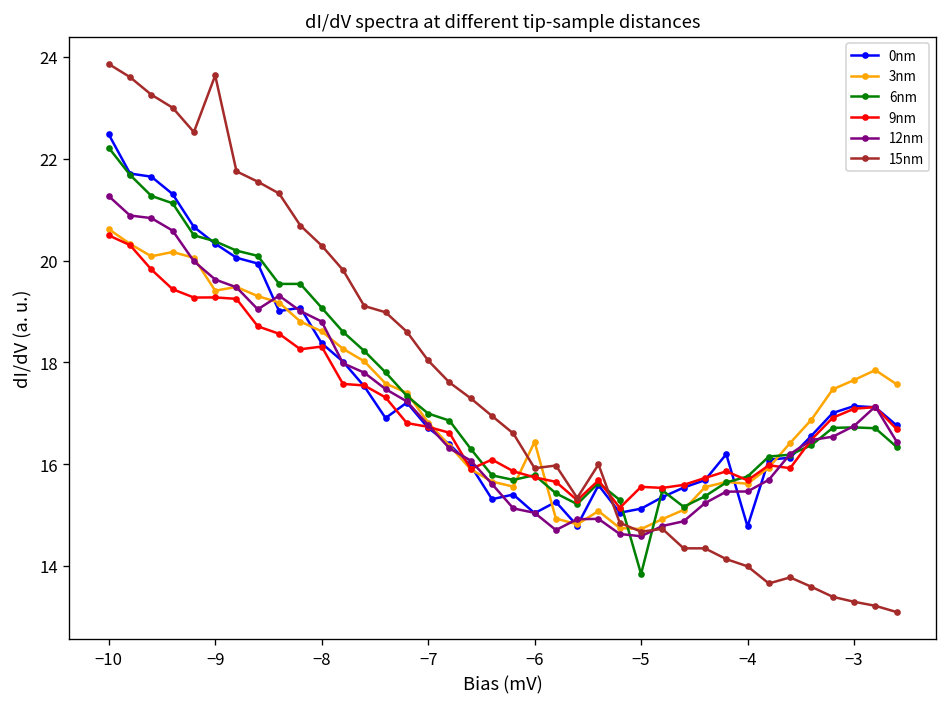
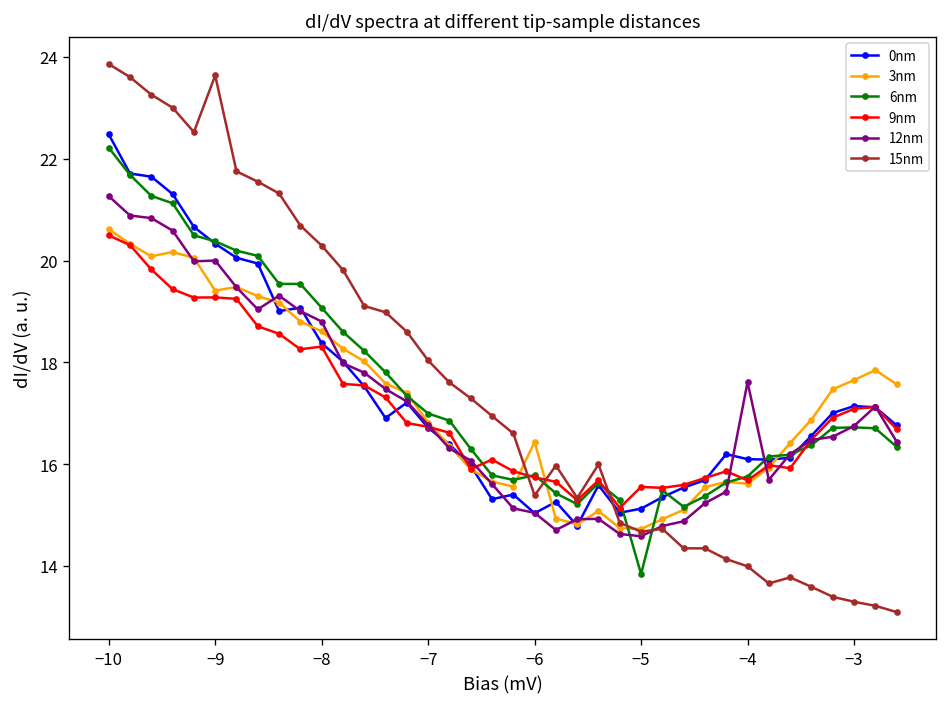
12nm, −9: 19.6 -> 20.0
15nm, −6: 15.9 -> 15.4
0nm, −4: 14.8 -> 16.1
12nm, −4: 15.5 -> 17.6
